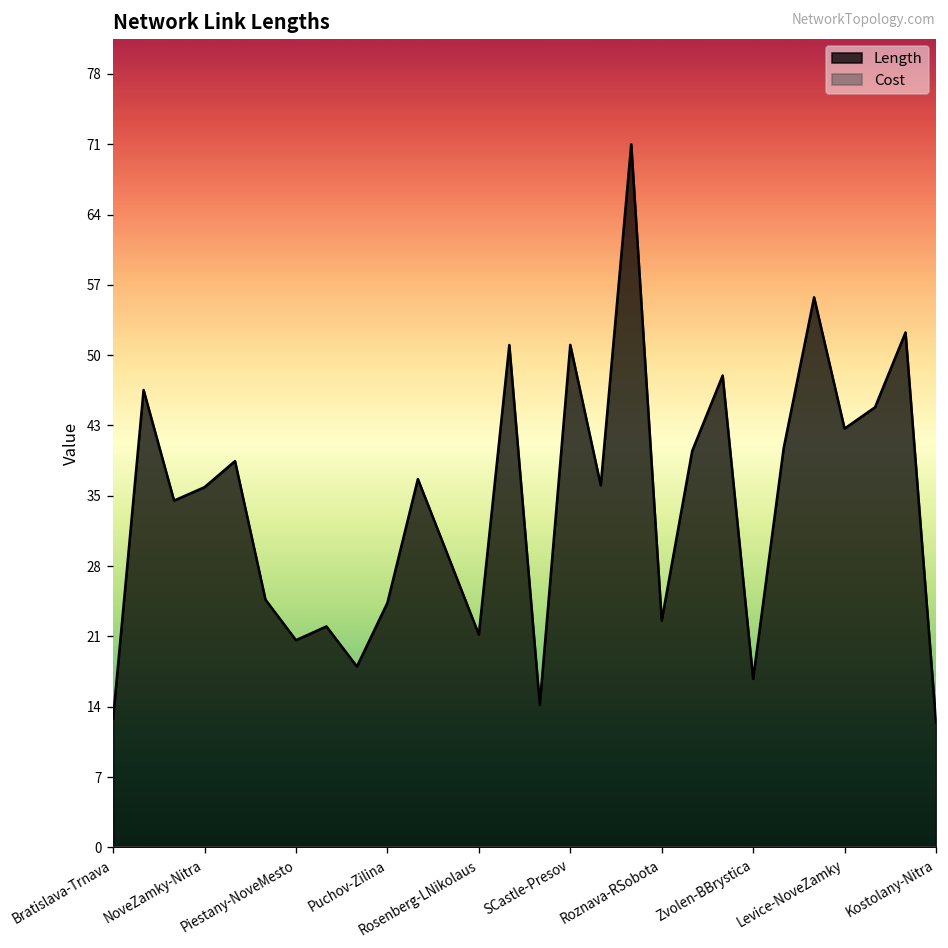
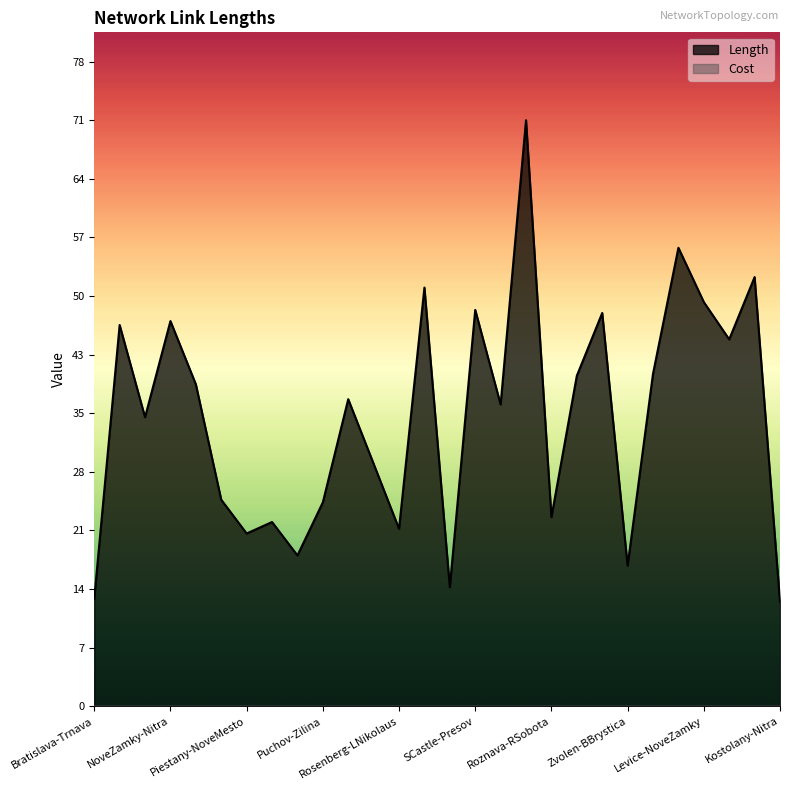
Length, NoveZamky-Nitra: 36 -> 47
Length, SCastle-Presov: 51 -> 48
Length, Levice-NoveZamky: 42 -> 49
